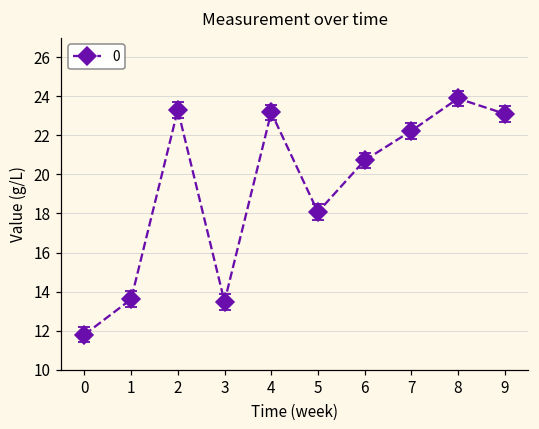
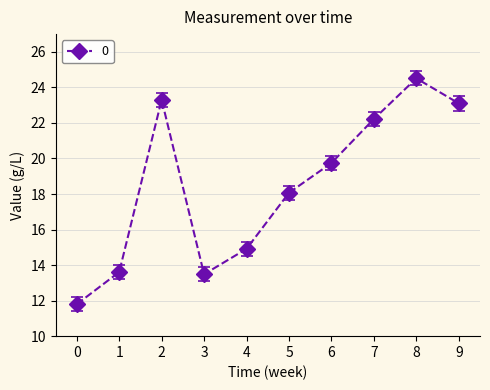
0, 4: 23.2 -> 14.9
0, 6: 20.7 -> 19.7
0, 8: 23.9 -> 24.5
